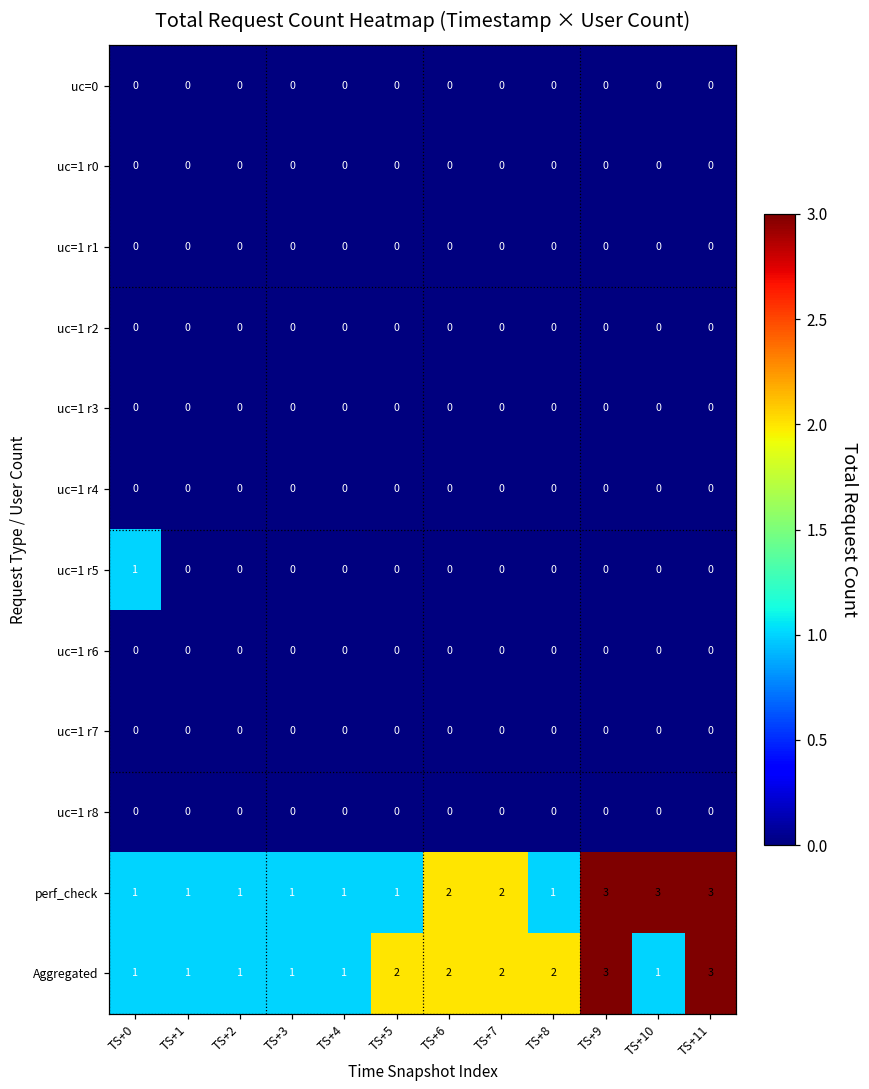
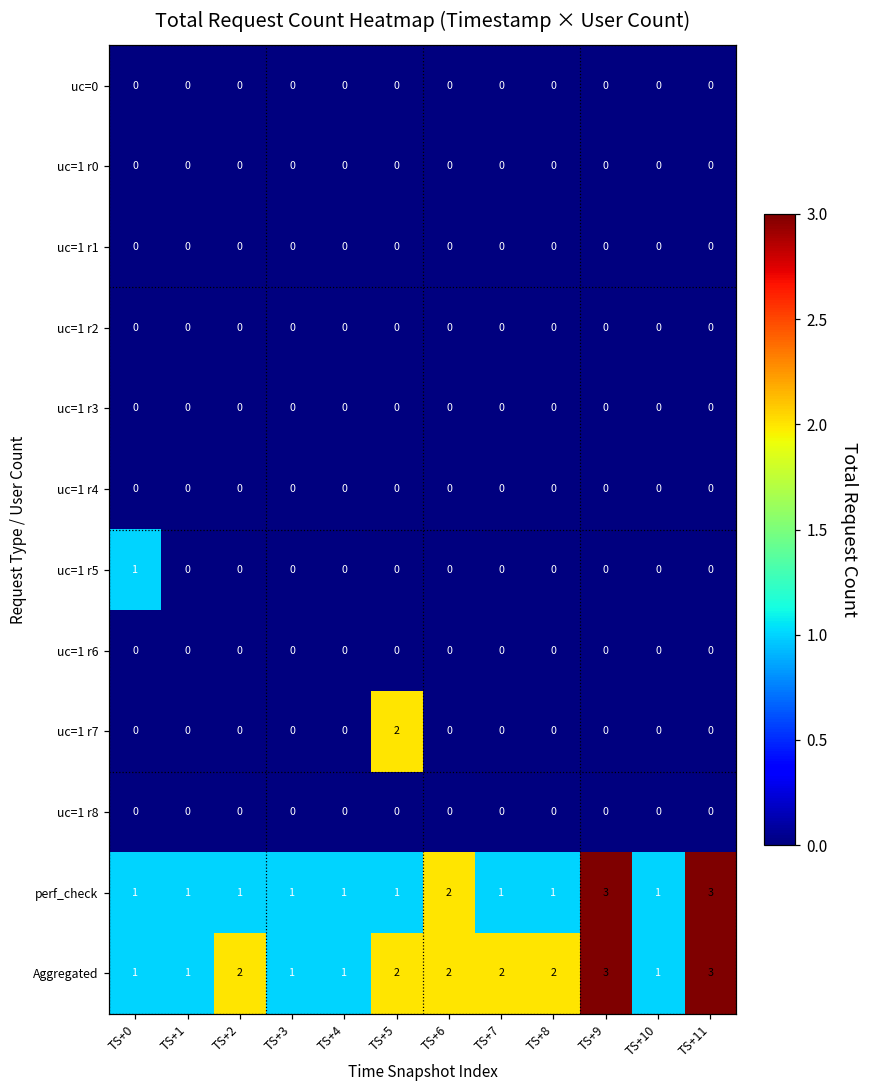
uc=1 r7, TS+5: 0 -> 2
perf_check, TS+7: 2 -> 1
perf_check, TS+10: 3 -> 1
Aggregated, TS+2: 1 -> 2
